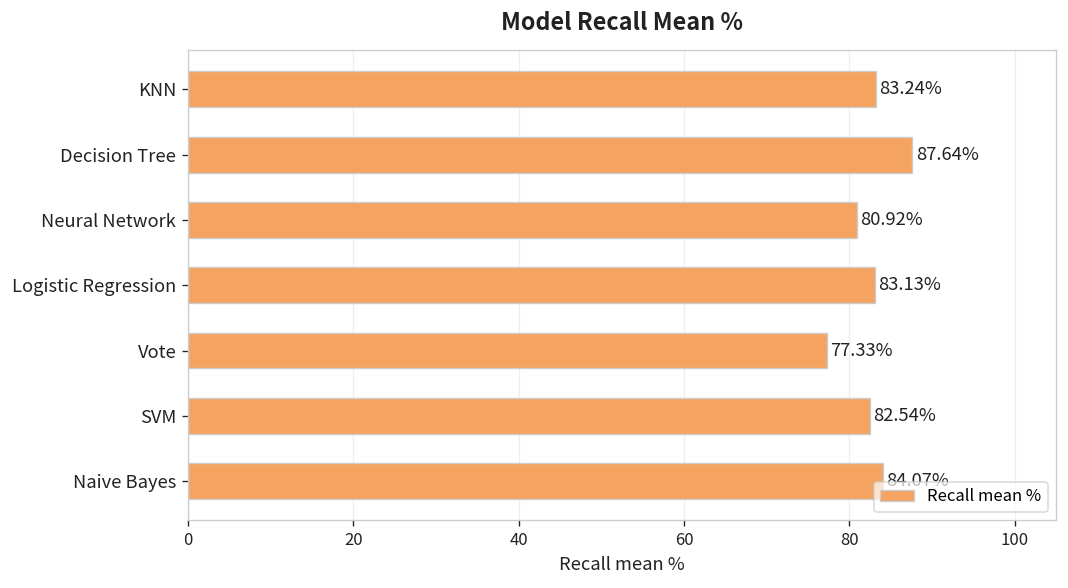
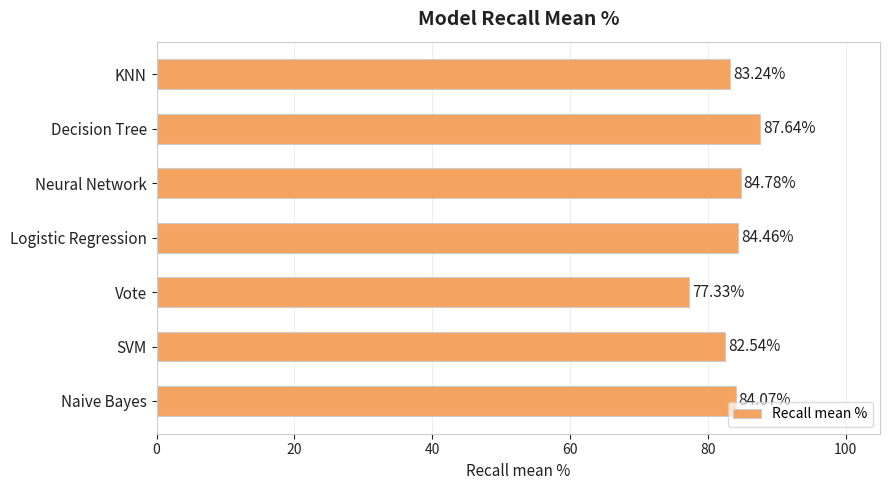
Neural Network: 80.92% -> 84.78%
Logistic Regression: 83.13% -> 84.46%
